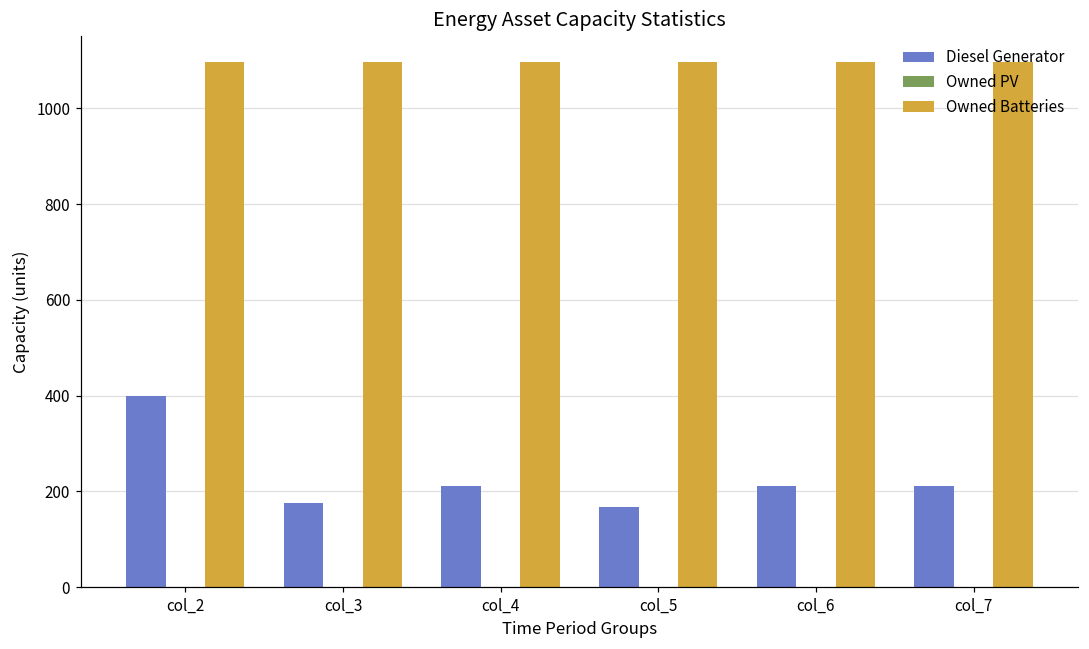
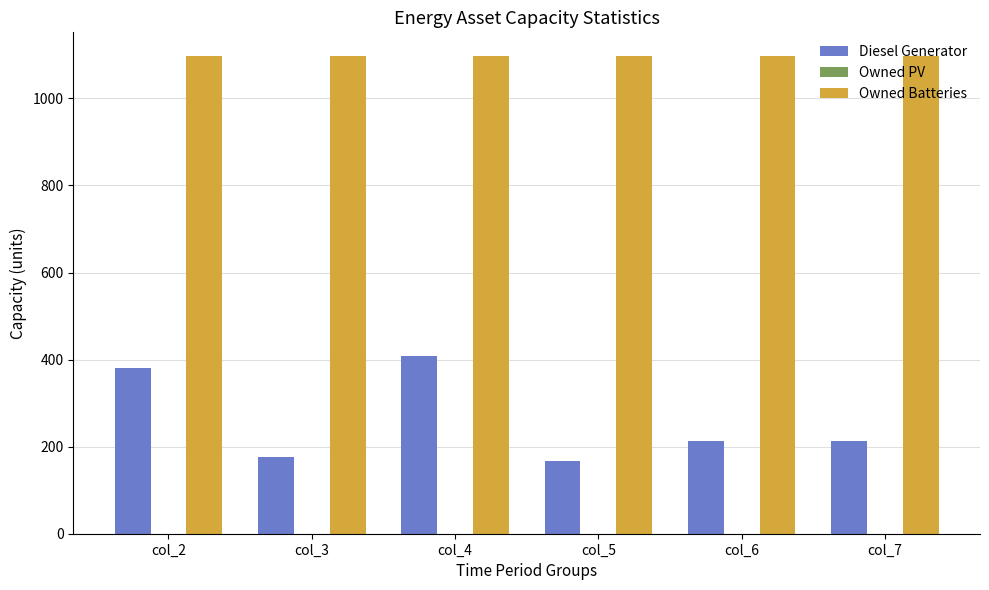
Diesel Generator, col_2: 400 -> 380
Diesel Generator, col_4: 210 -> 410
